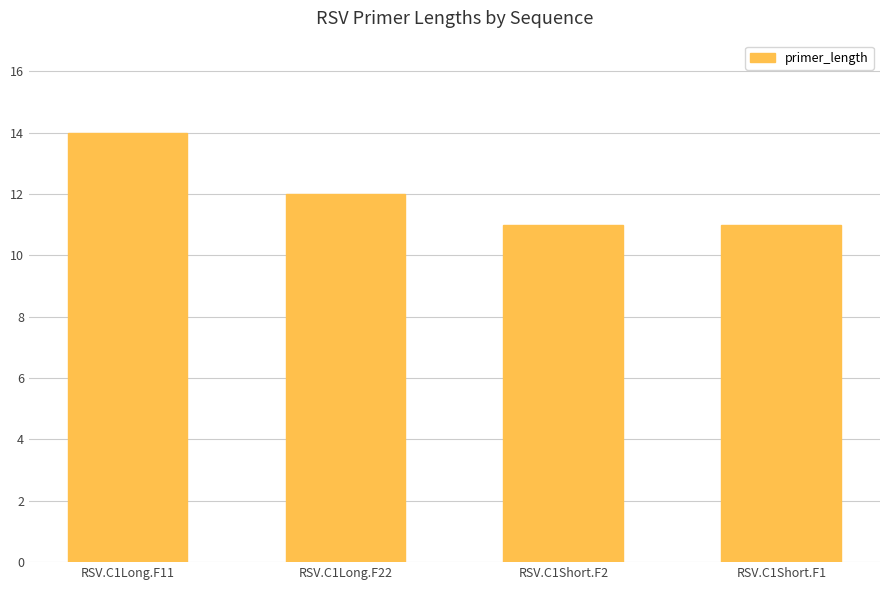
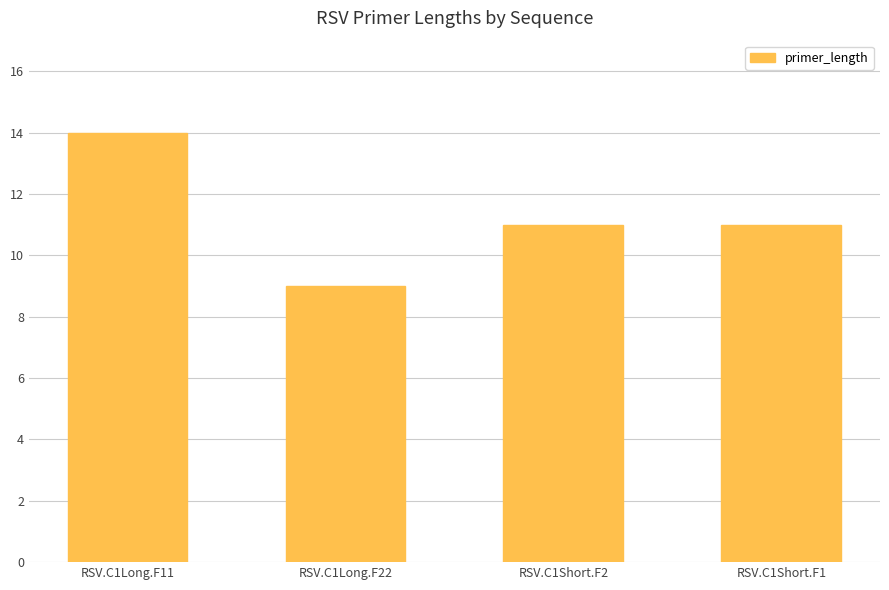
RSV.C1Long.F22: 12 -> 9
